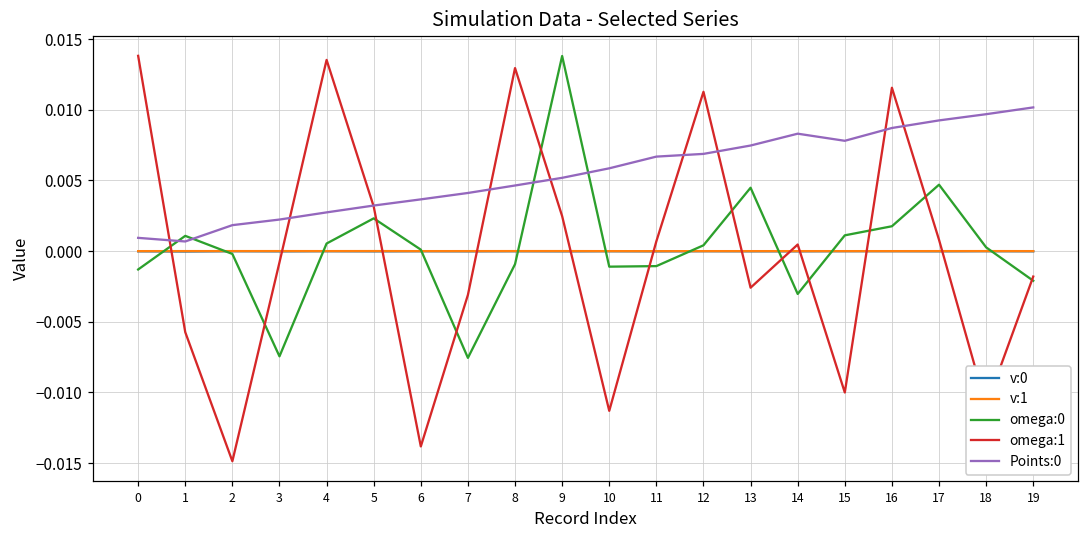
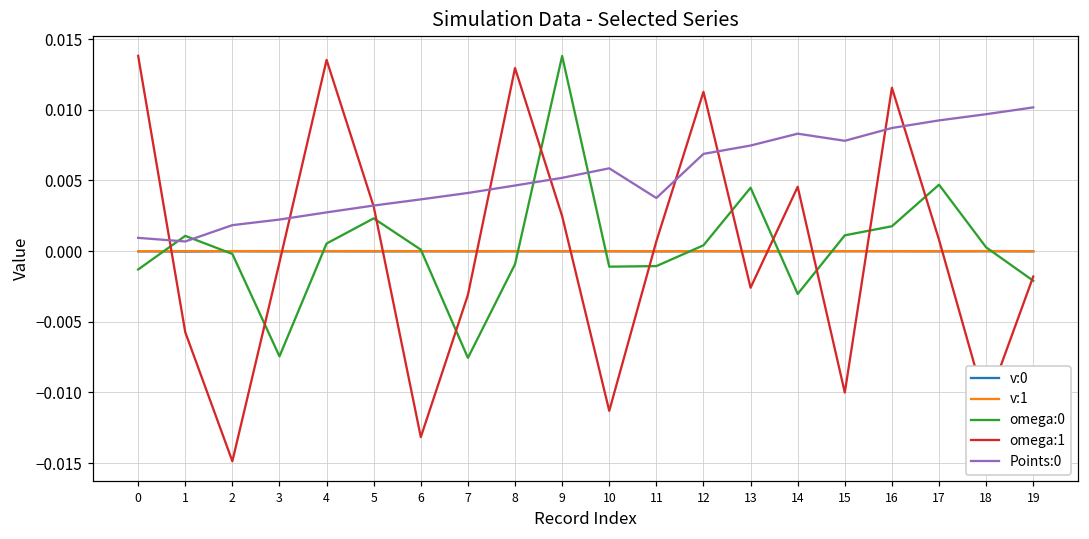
omega:1, 6: -0.0138 -> -0.0132
Points:0, 11: 0.0067 -> 0.0038
omega:1, 14: 0.0005 -> 0.0046
